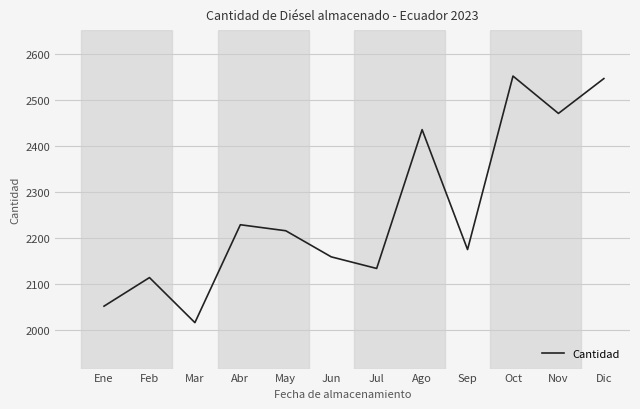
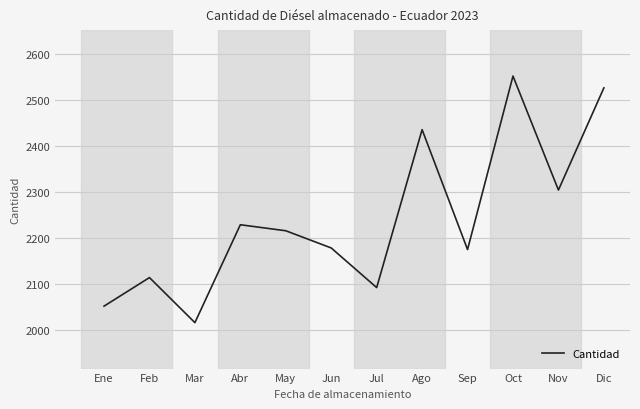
Jun: 2160 -> 2180
Jul: 2130 -> 2090
Nov: 2470 -> 2300
Dic: 2550 -> 2530
